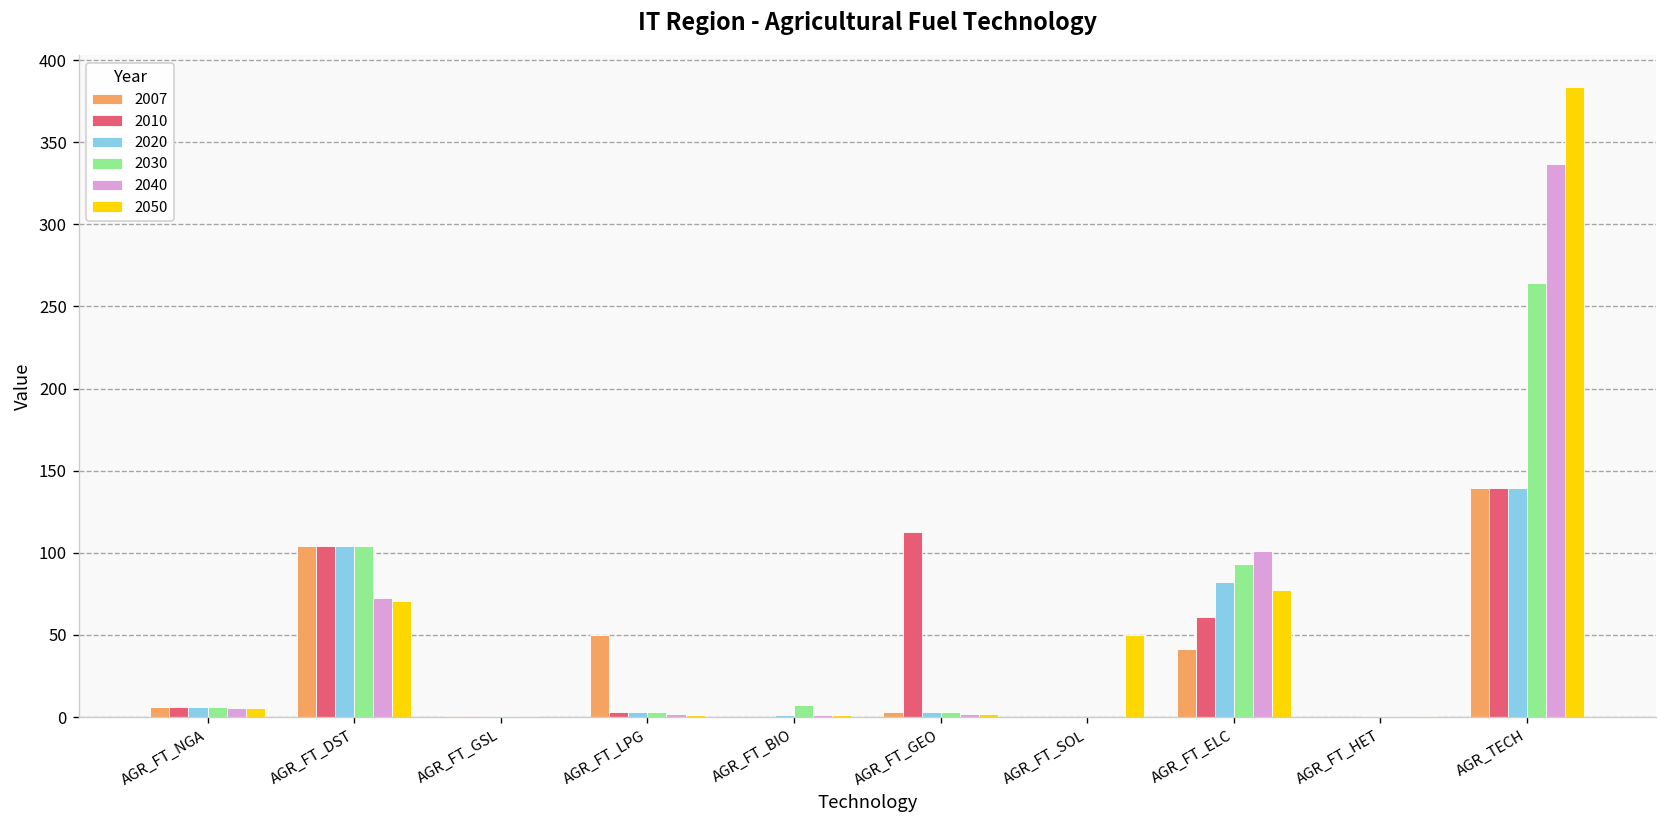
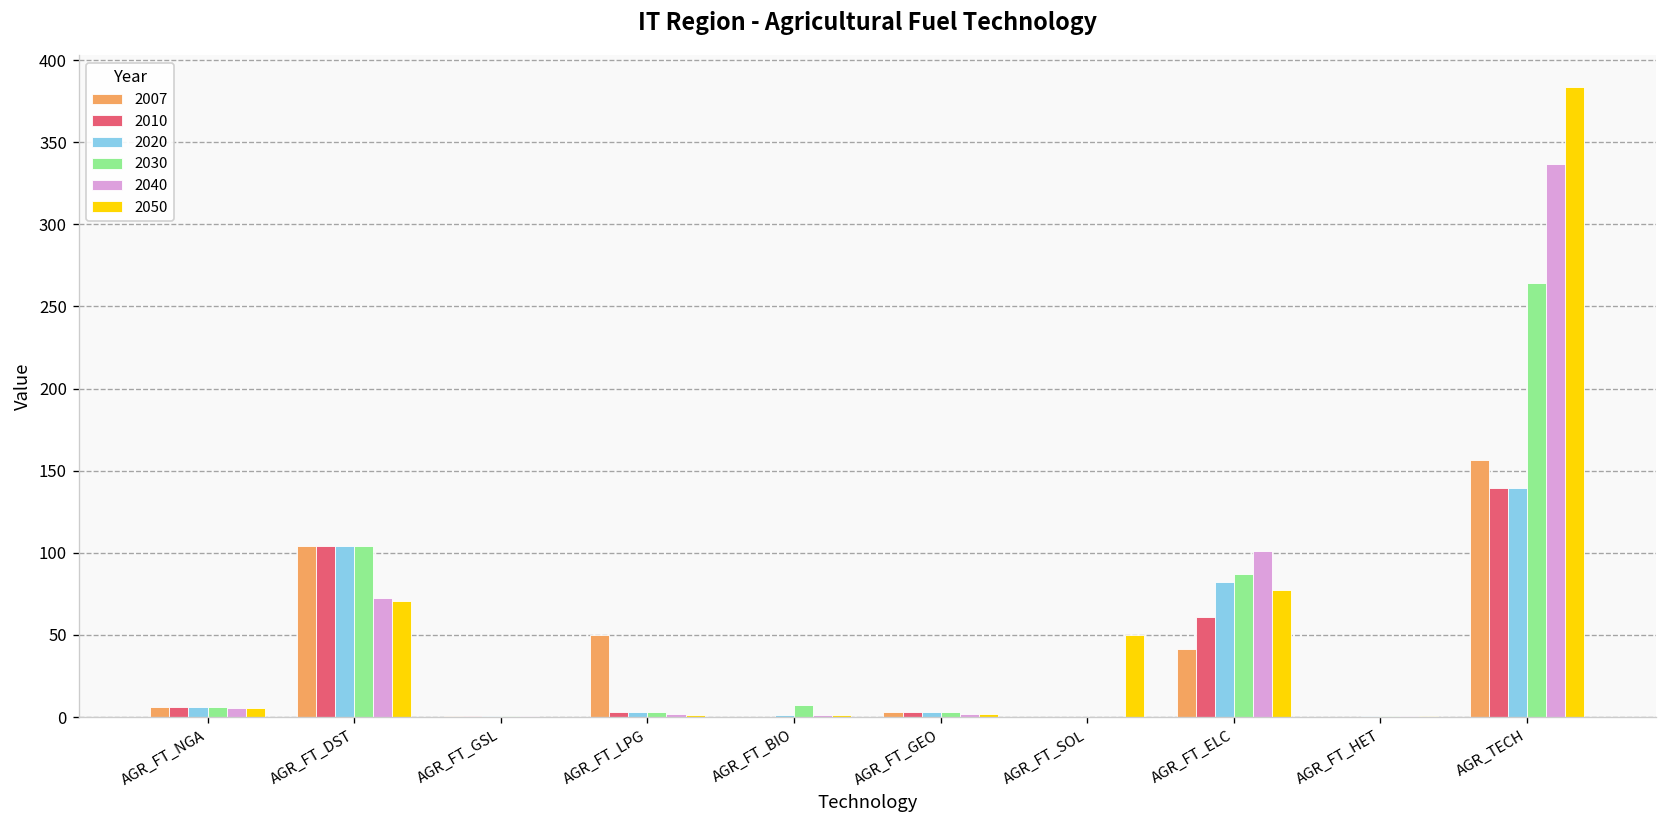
2010, AGR_FT_GEO: 113 -> 3
2030, AGR_FT_ELC: 93 -> 87
2007, AGR_TECH: 140 -> 157
